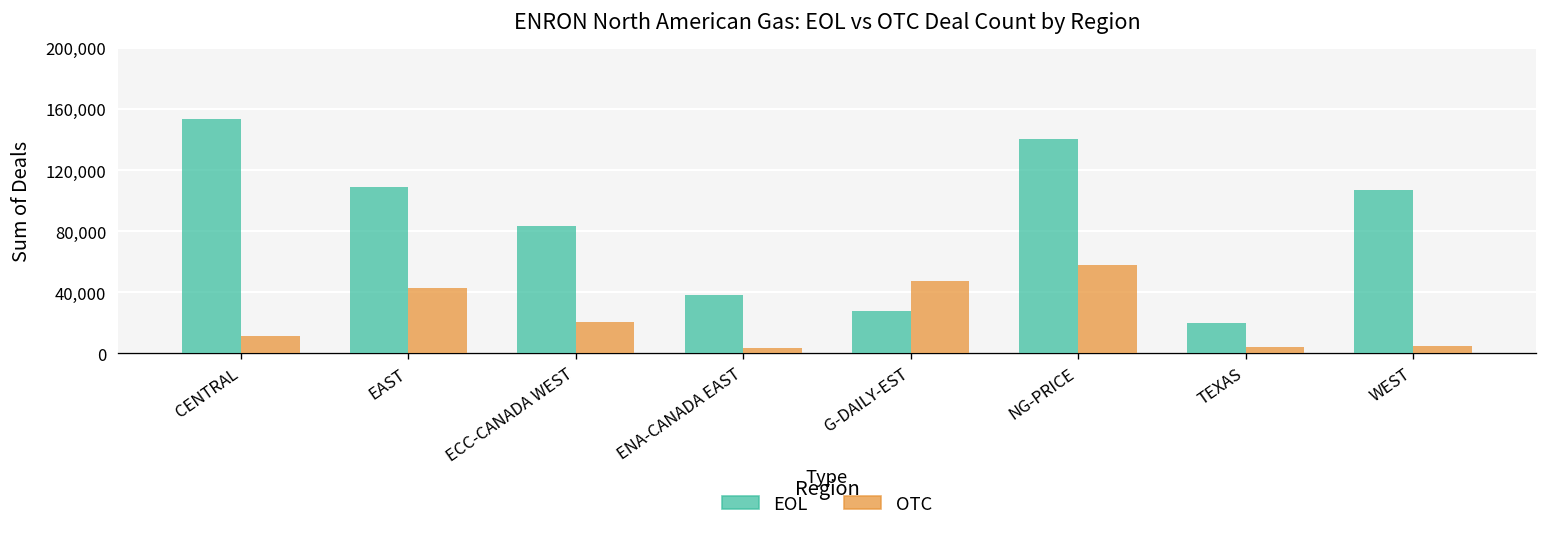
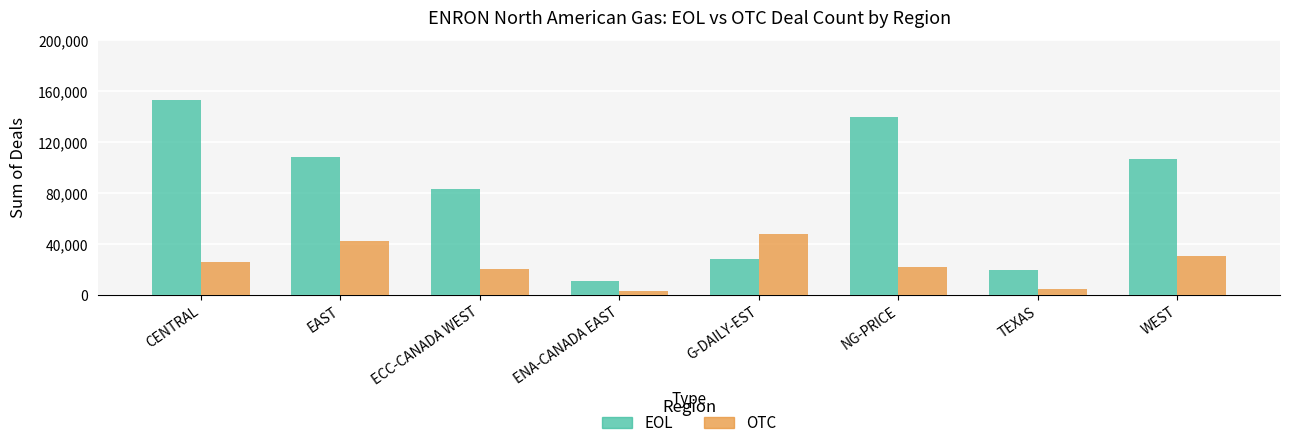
OTC, CENTRAL: 12,000 -> 26,000
EOL, ENA-CANADA EAST: 38,000 -> 11,000
OTC, NG-PRICE: 58,000 -> 22,000
OTC, WEST: 5,000 -> 30,000
